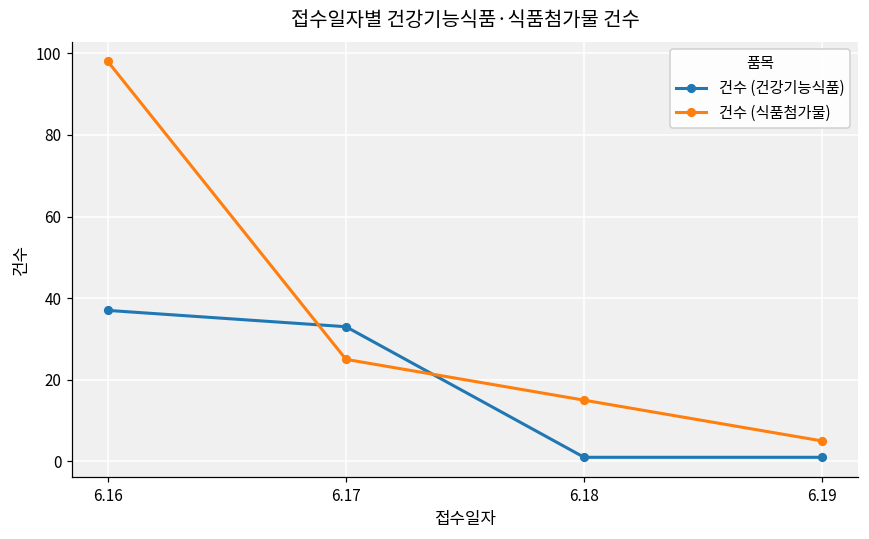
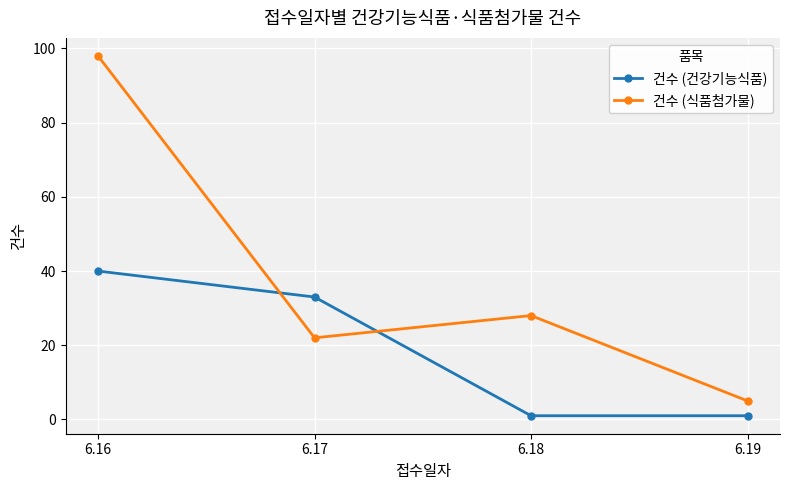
건수 (건강기능식품), 6.16: 37 -> 40
건수 (식품첨가물), 6.17: 25 -> 22
건수 (식품첨가물), 6.18: 15 -> 28
